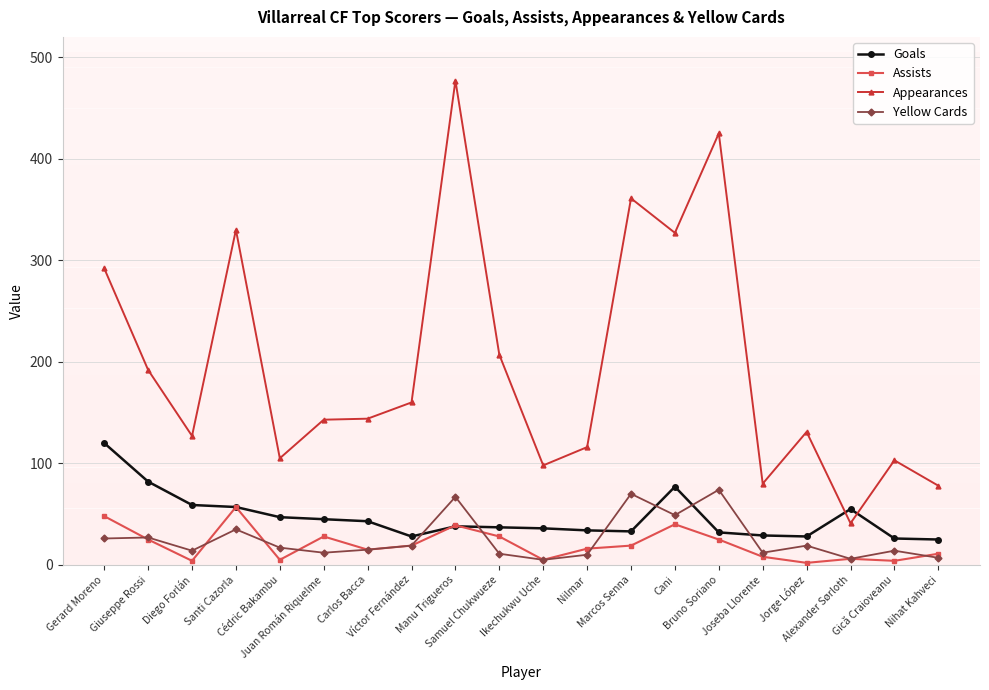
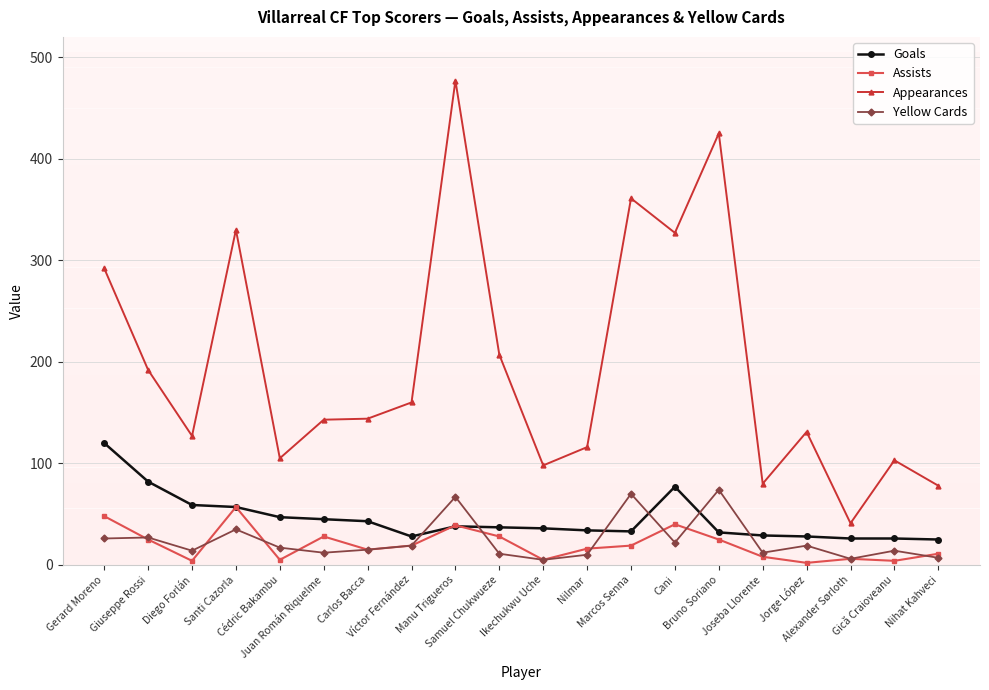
Yellow Cards, Cani: 49 -> 22
Goals, Alexander Sørloth: 55 -> 26
